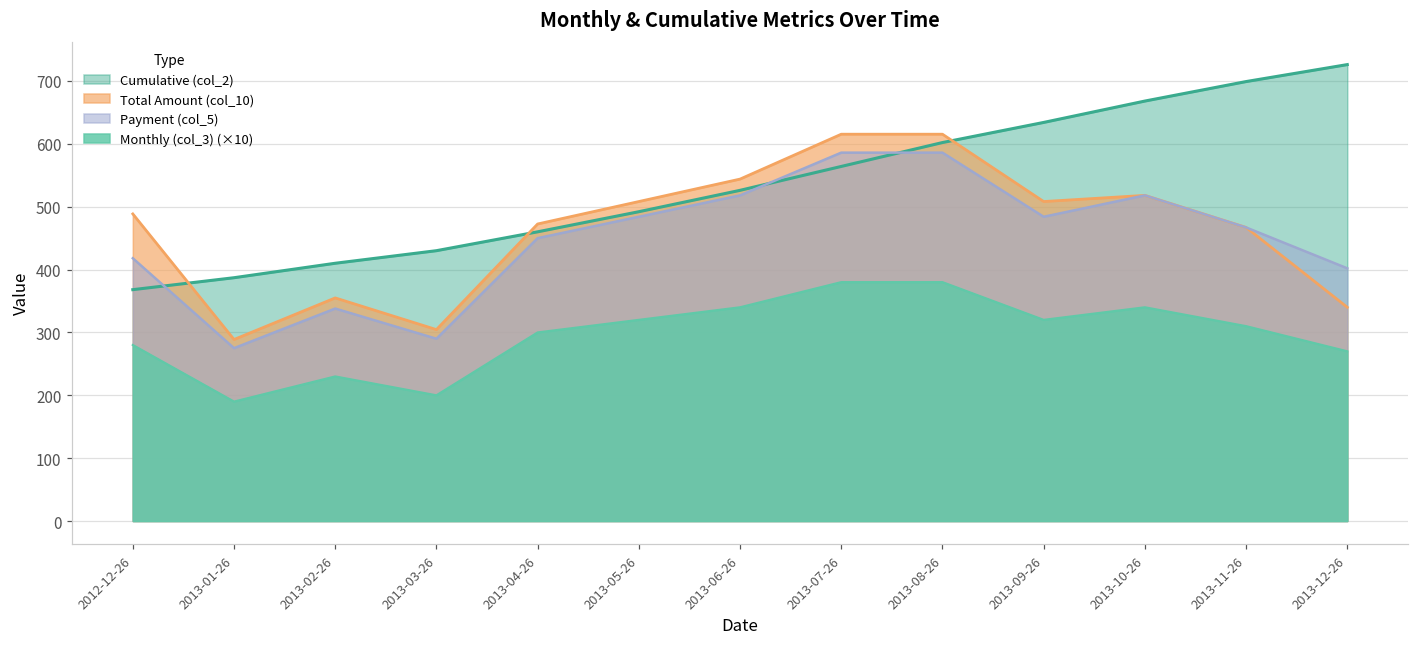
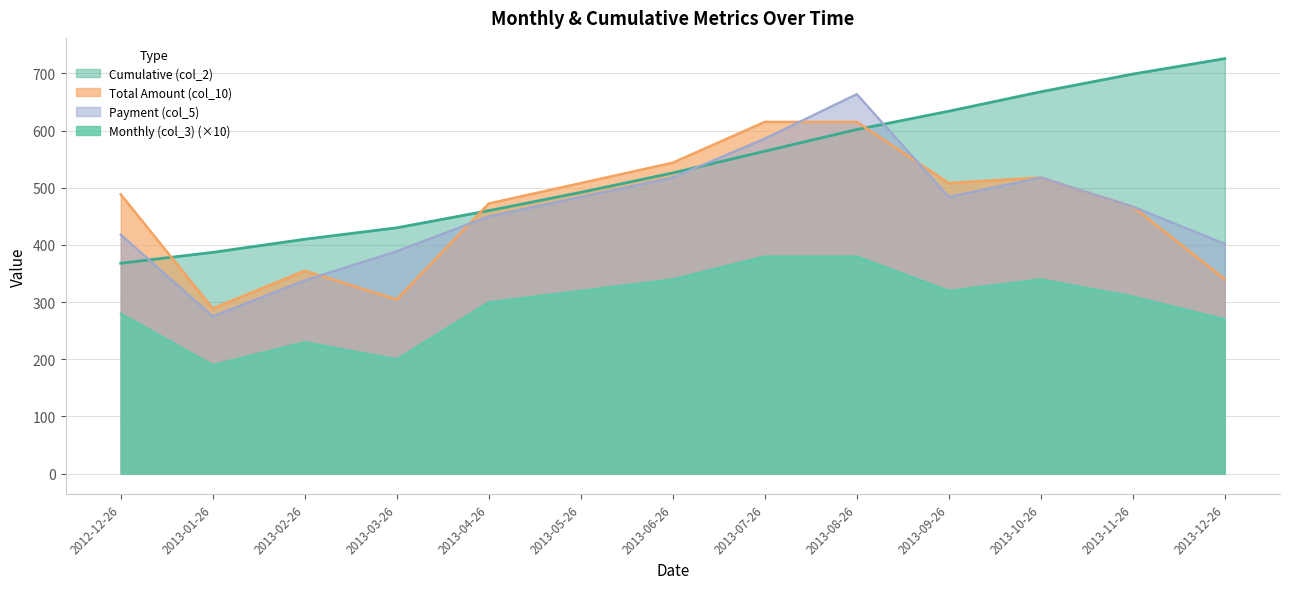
Payment (col_5), 2013-03-26: 290 -> 390
Payment (col_5), 2013-08-26: 590 -> 660
